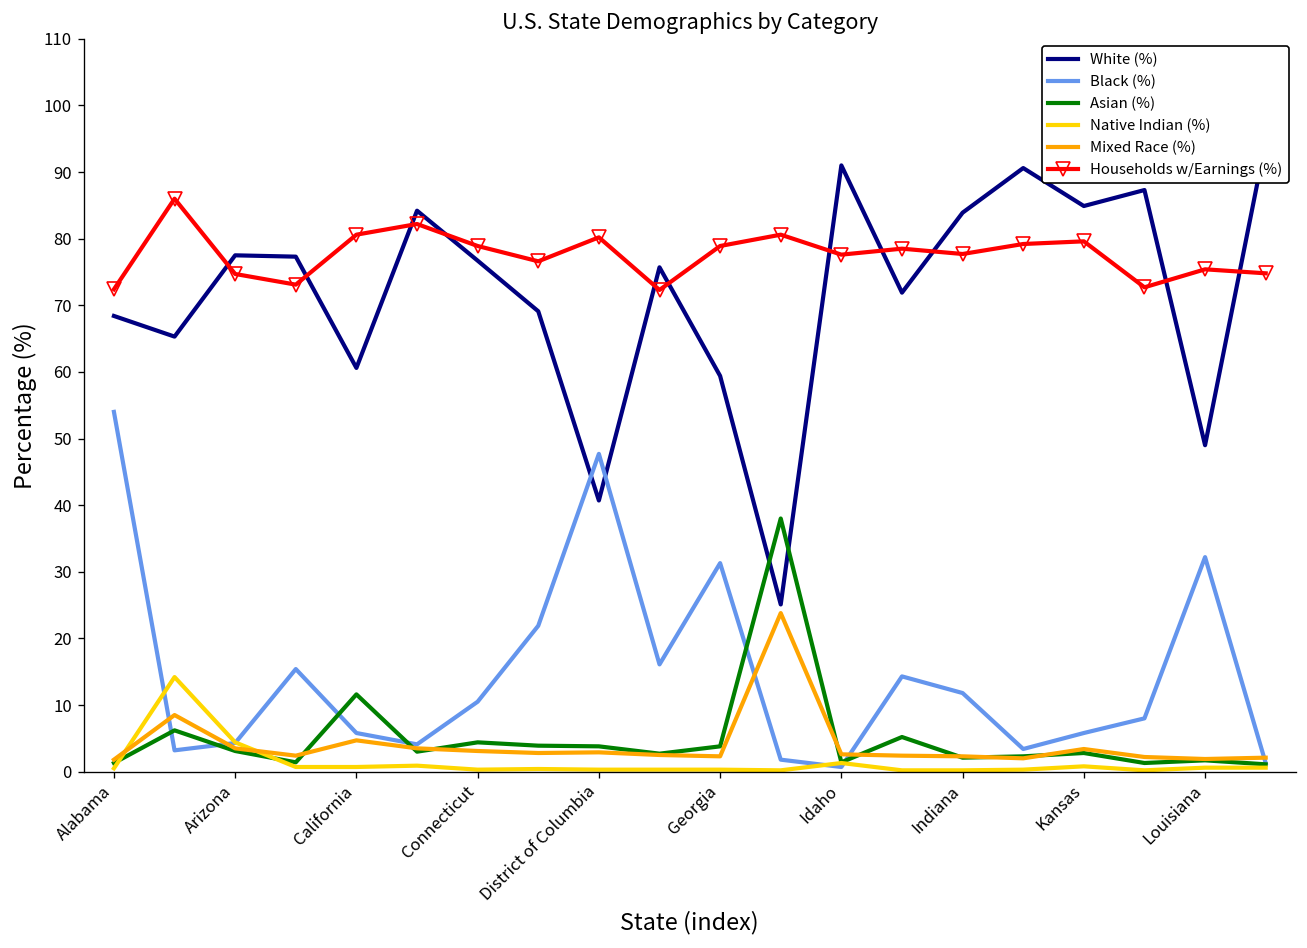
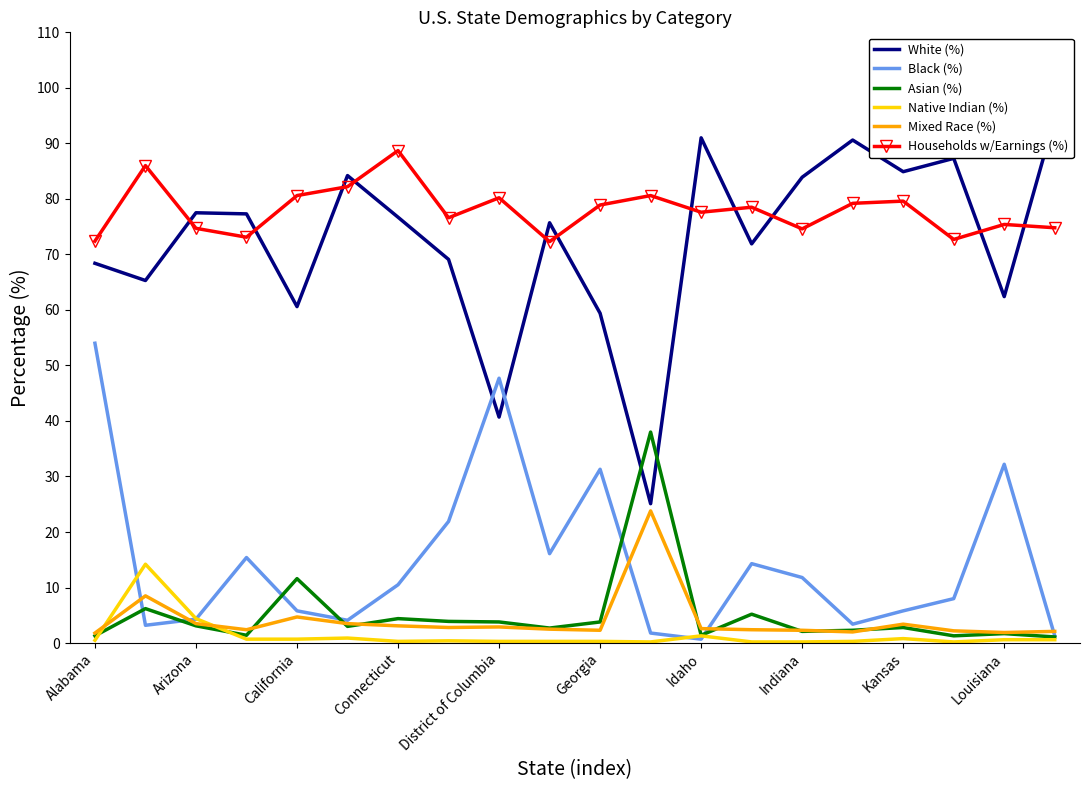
Households w/Earnings (%), Connecticut: 79 -> 89
Households w/Earnings (%), Indiana: 78 -> 75
White (%), Louisiana: 49 -> 62
